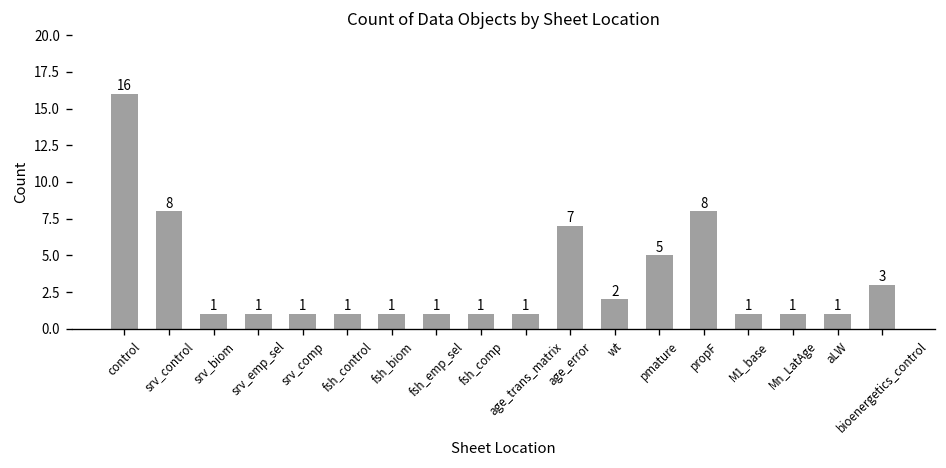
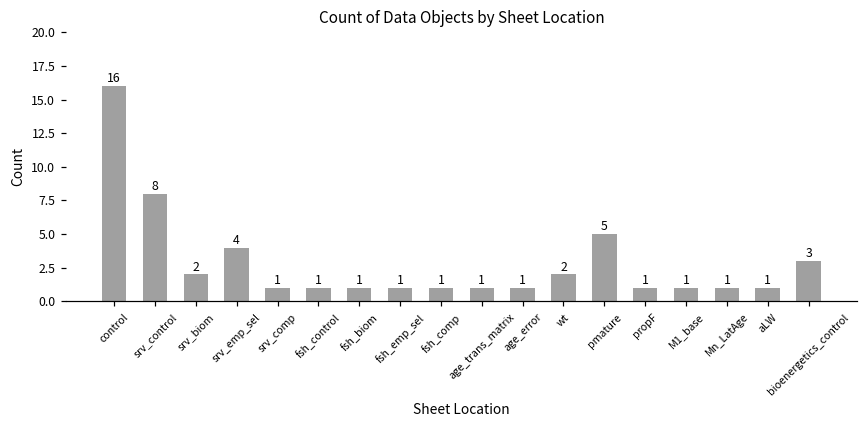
srv_biom: 1 -> 2
srv_emp_sel: 1 -> 4
age_error: 7 -> 1
propF: 8 -> 1
